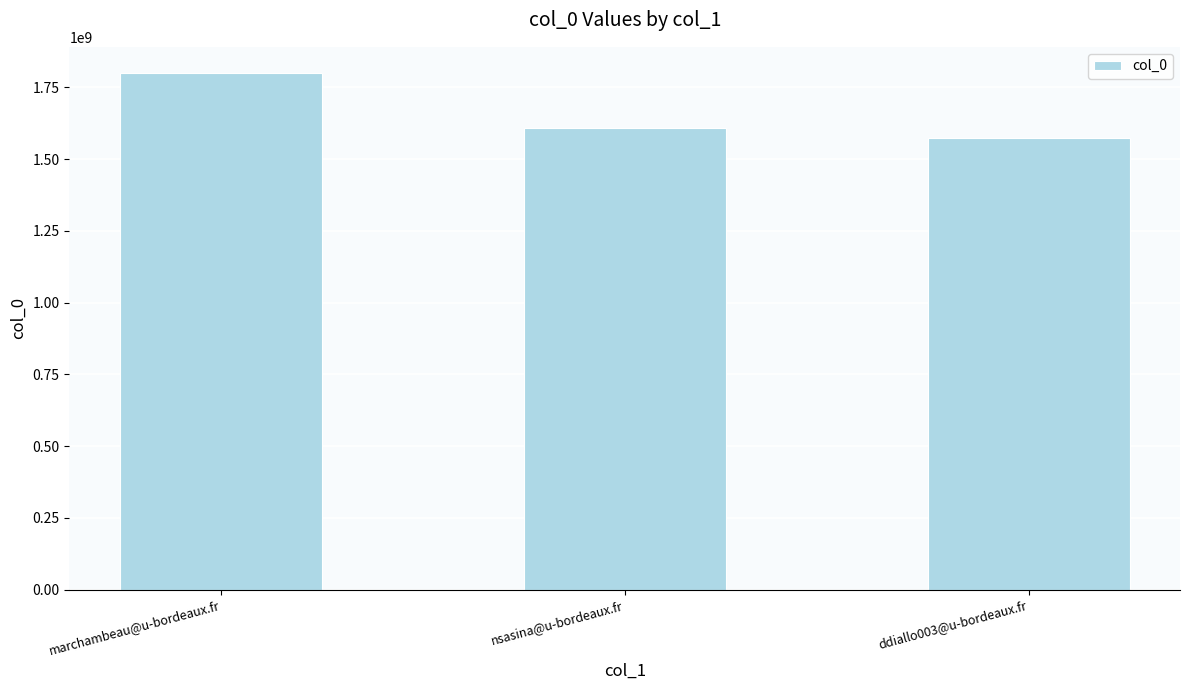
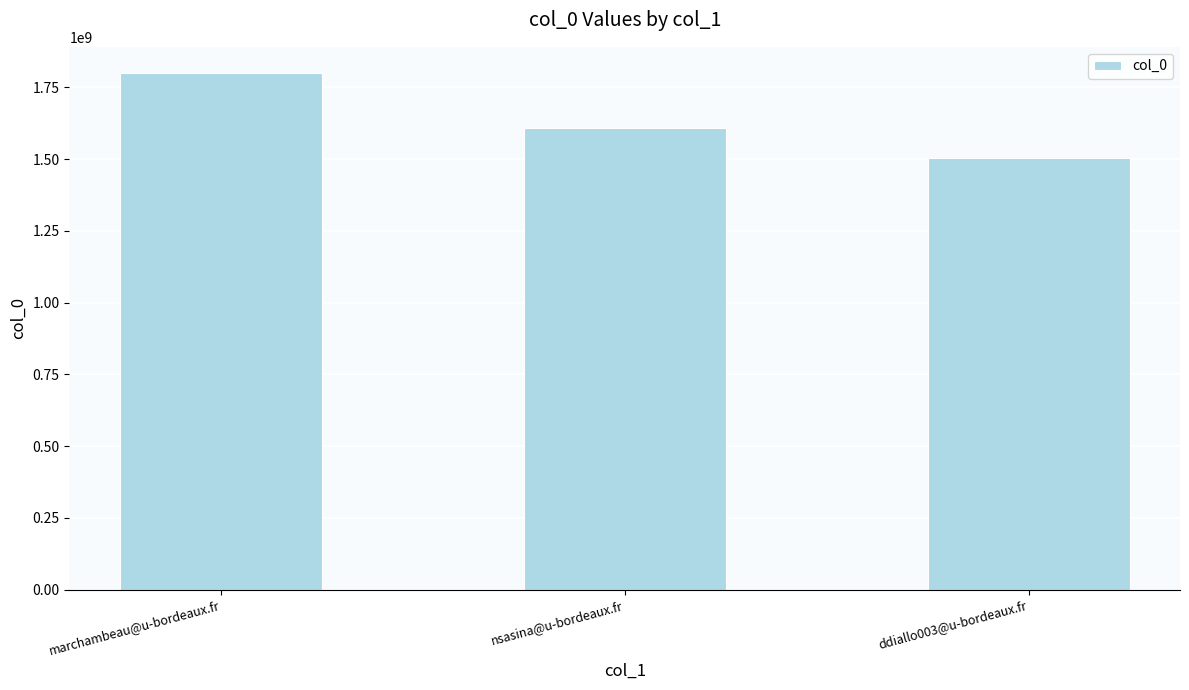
ddiallo003@u-bordeaux.fr: 1570000000 -> 1500000000
